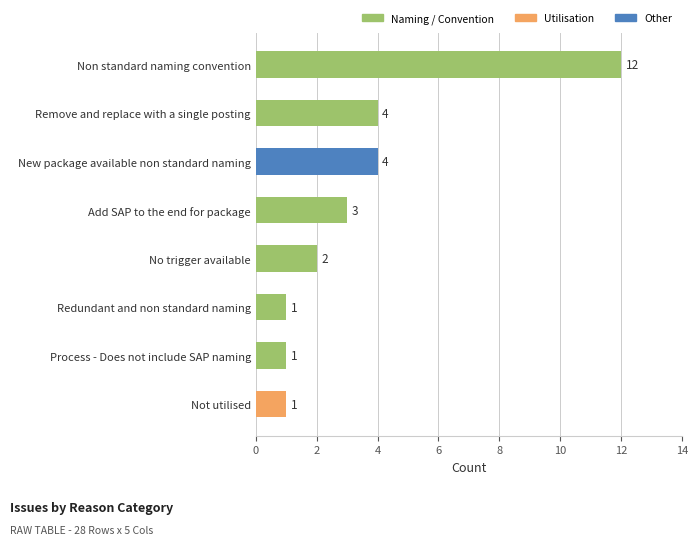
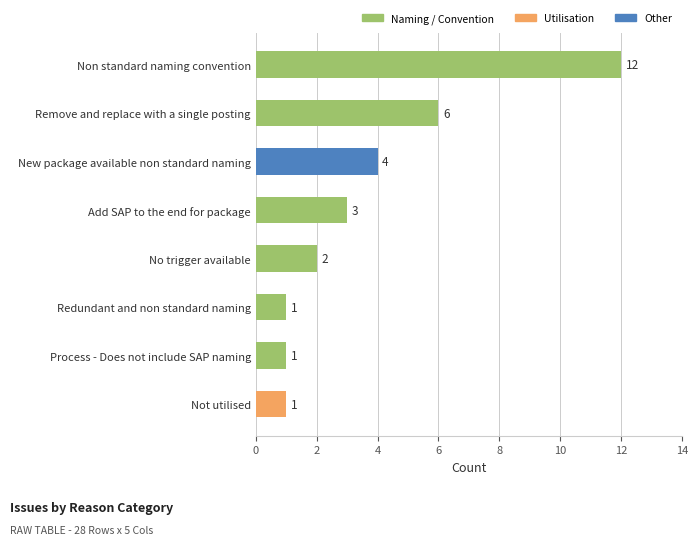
Remove and replace with a single posting: 4 -> 6
